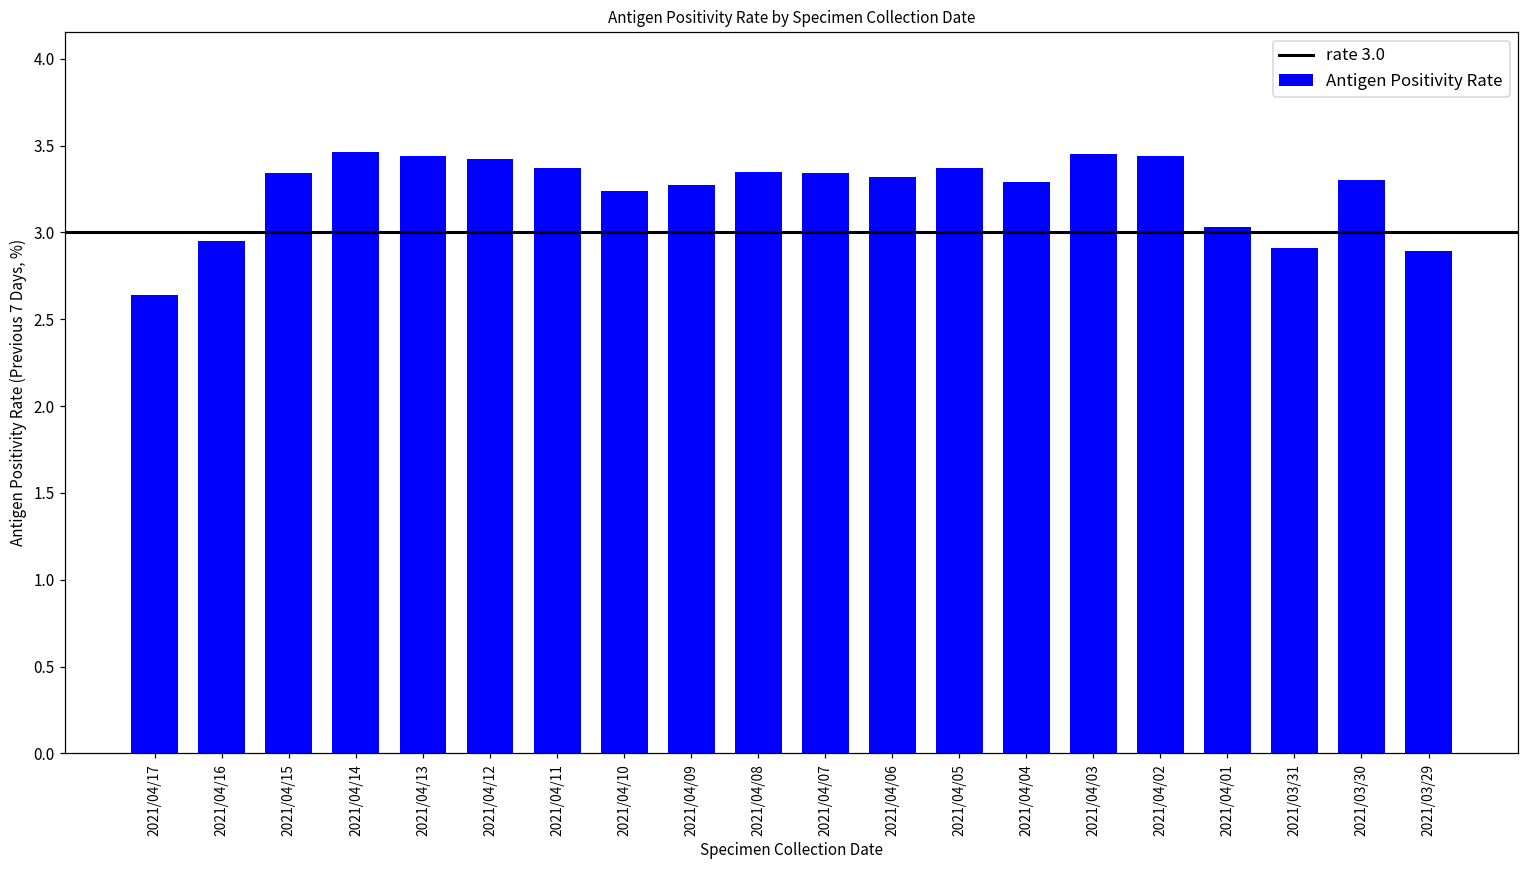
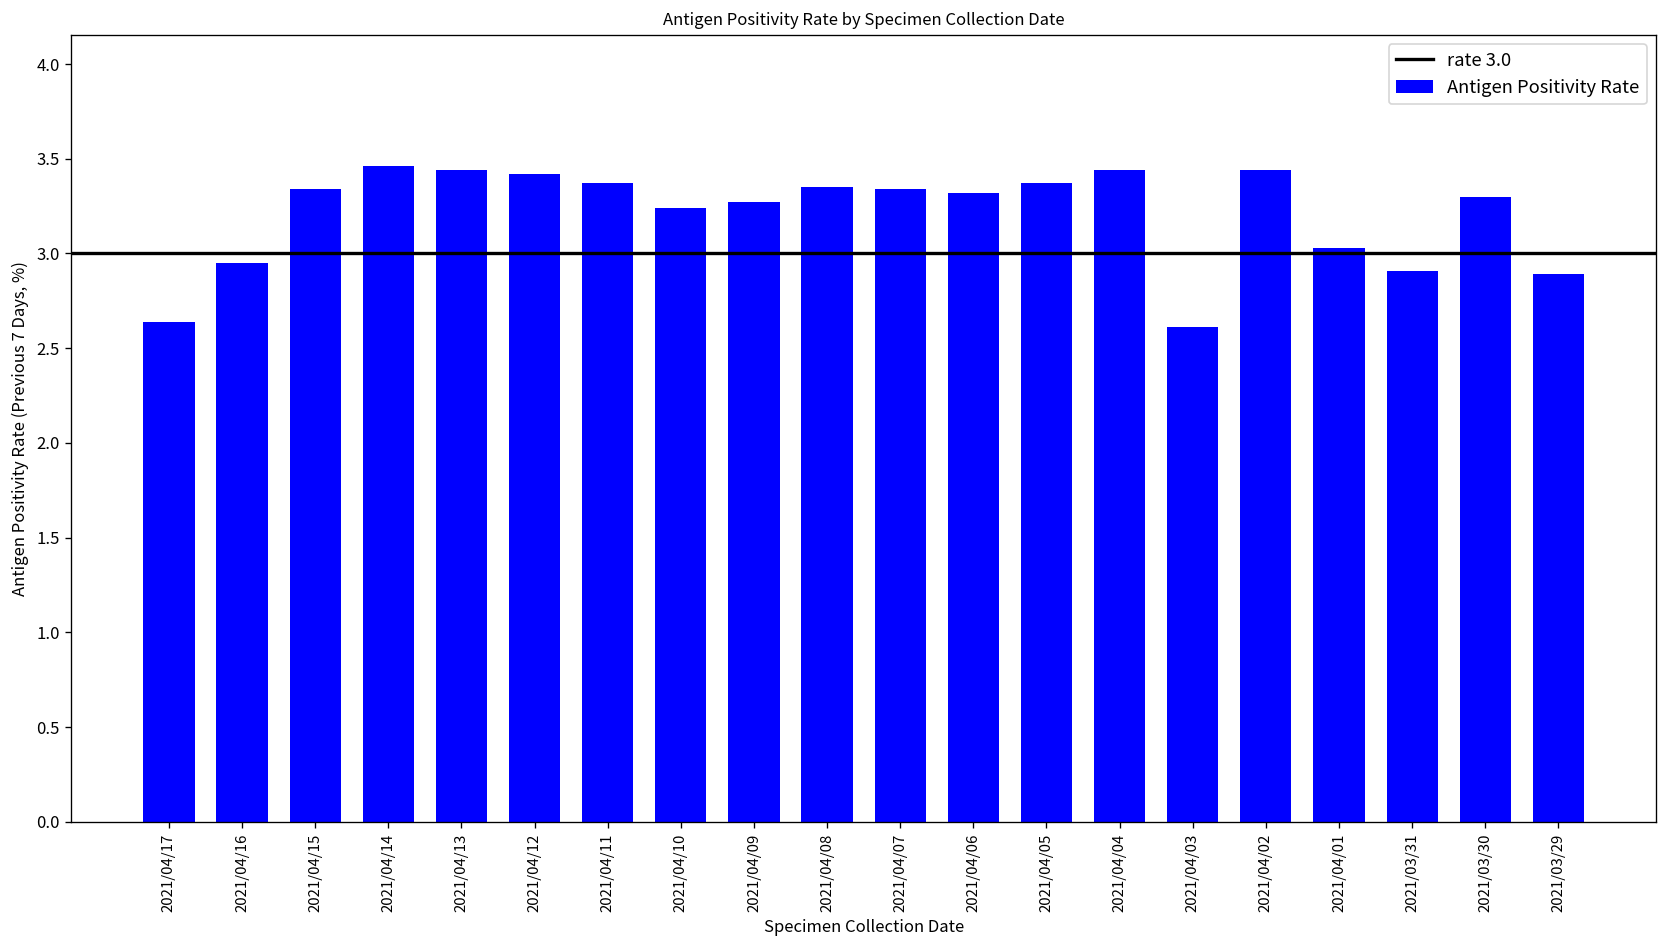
2021/04/04: 3.29 -> 3.44
2021/04/03: 3.45 -> 2.61
